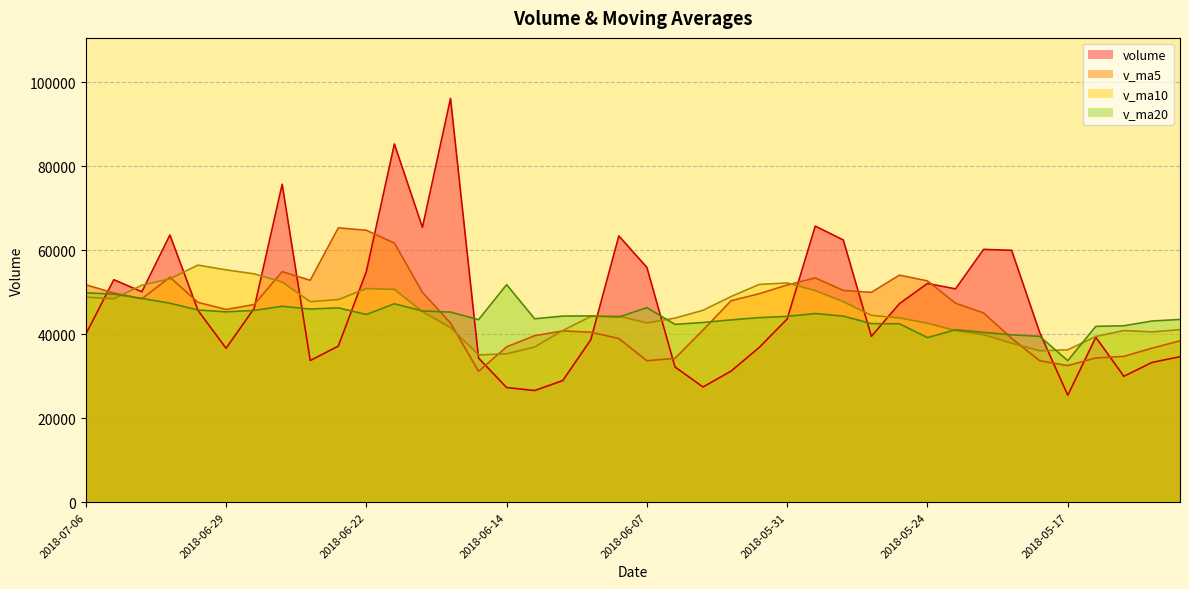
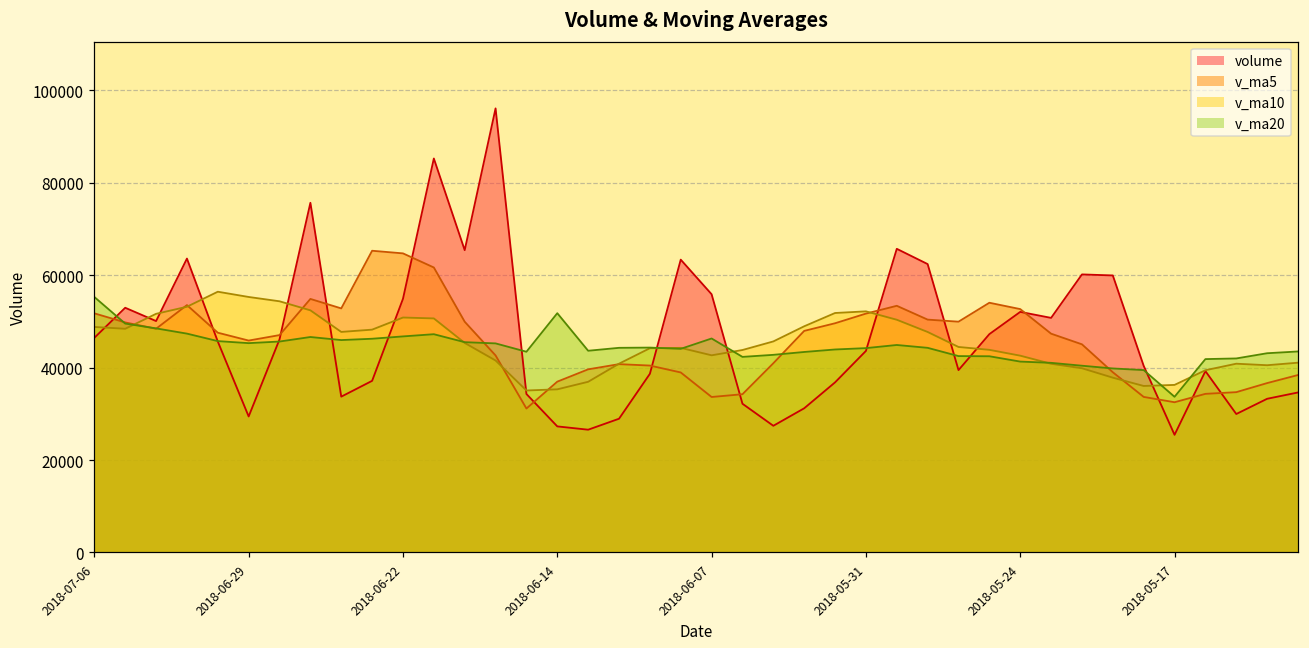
volume, 2018-07-06: 40000 -> 46000
v_ma20, 2018-07-06: 50000 -> 55000
volume, 2018-06-29: 37000 -> 29000
v_ma20, 2018-06-22: 45000 -> 47000
v_ma20, 2018-05-24: 39000 -> 41000
